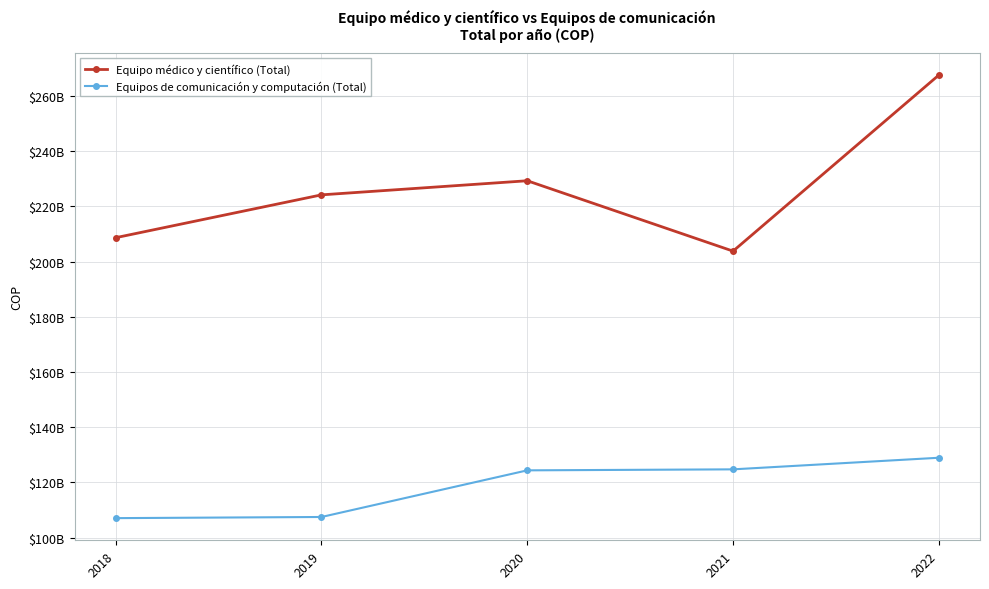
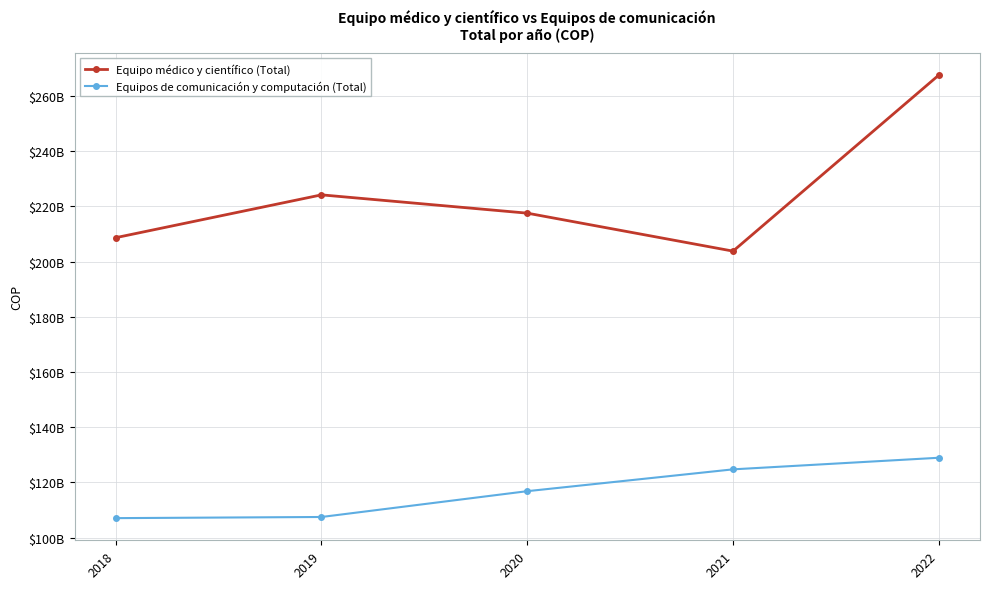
Equipo médico y científico (Total), 2020: $229000000000 -> $218000000000
Equipos de comunicación y computación (Total), 2020: $124000000000 -> $117000000000
